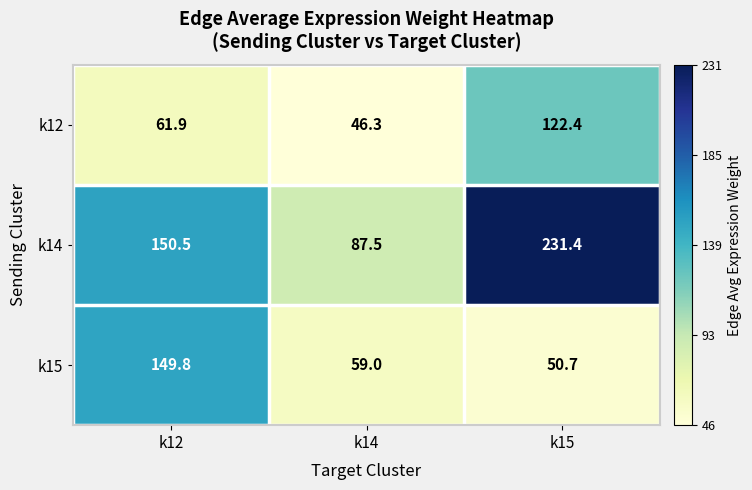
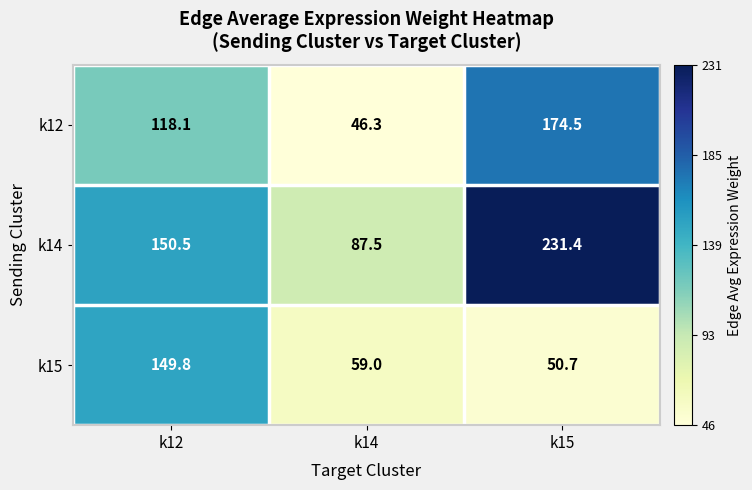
k12, k12: 61.9 -> 118.1
k12, k15: 122.4 -> 174.5
